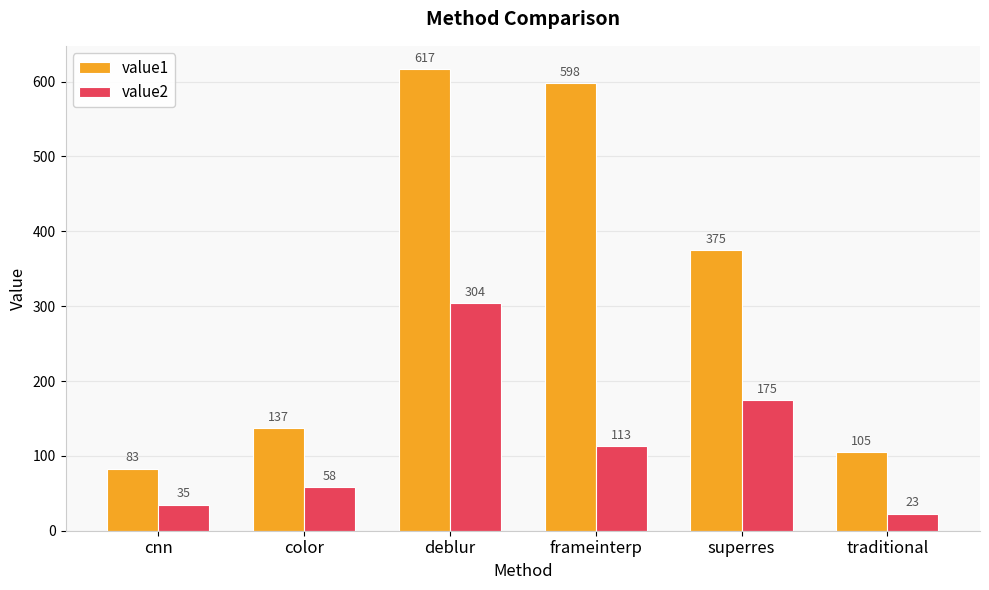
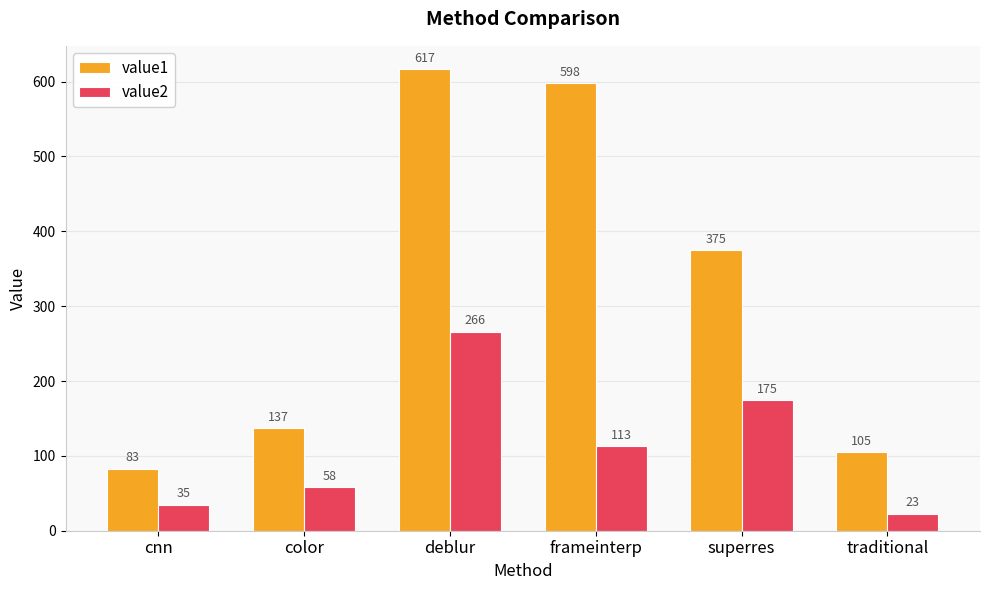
value2, deblur: 304 -> 266
